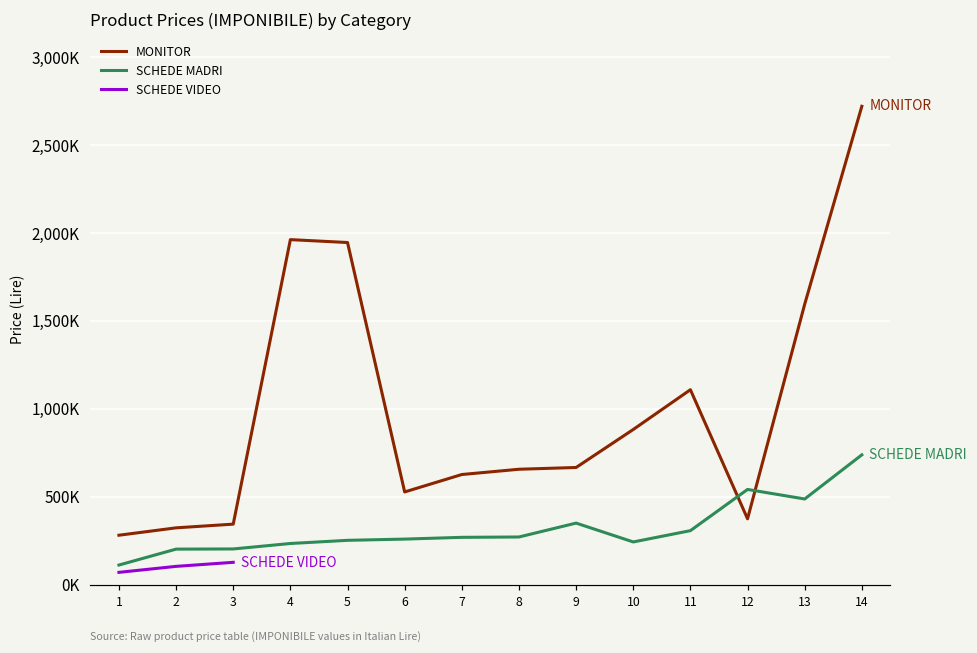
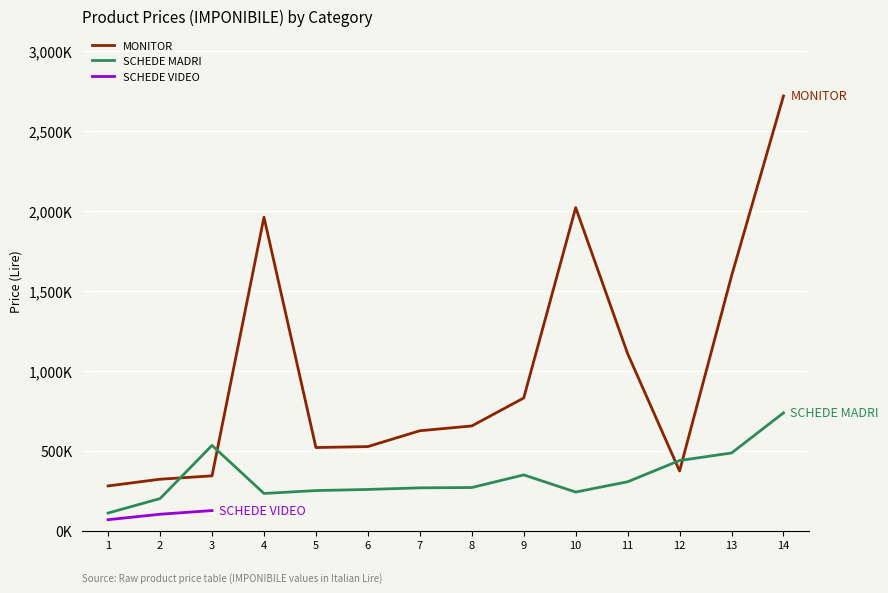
SCHEDE MADRI, 3: 200,000 -> 530,000
MONITOR, 5: 1,940,000 -> 520,000
MONITOR, 9: 670,000 -> 830,000
MONITOR, 10: 880,000 -> 2,020,000
SCHEDE MADRI, 12: 540,000 -> 440,000
